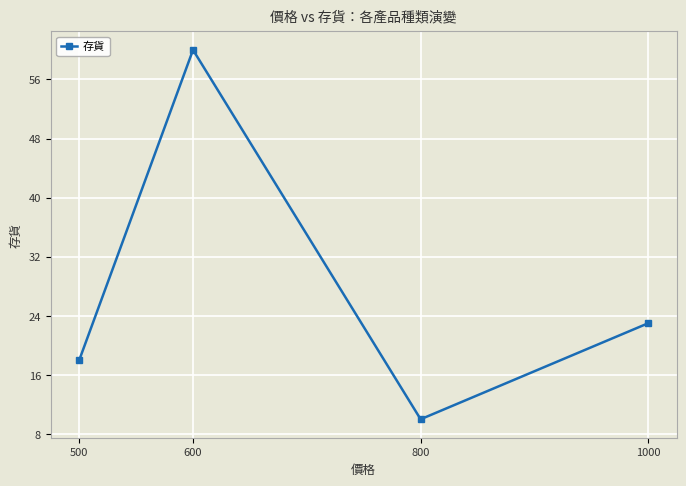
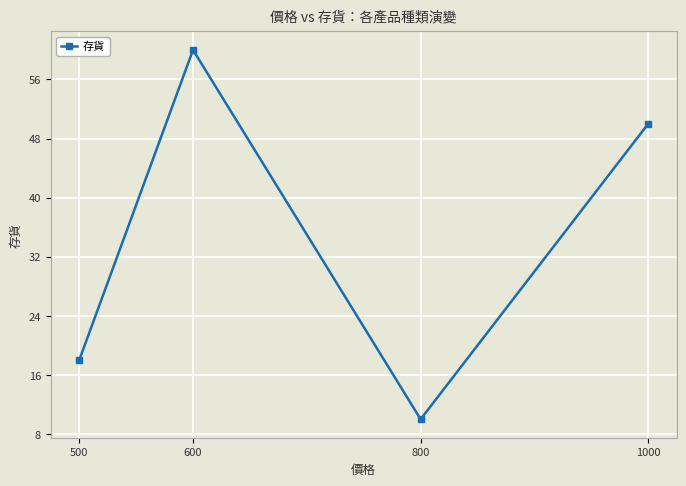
1000: 23 -> 50
